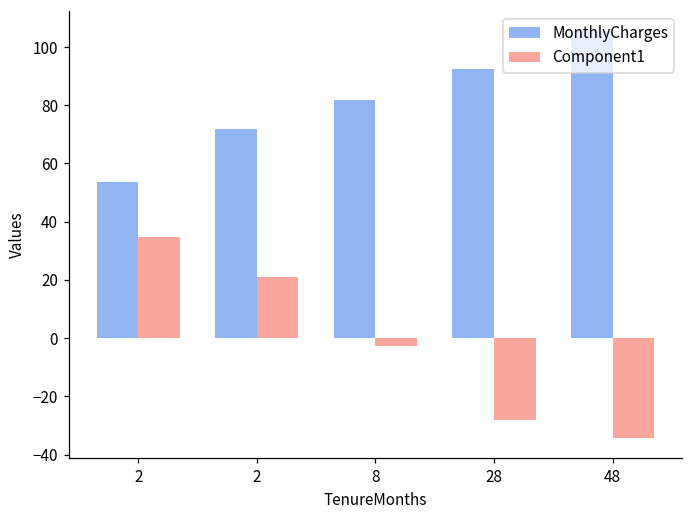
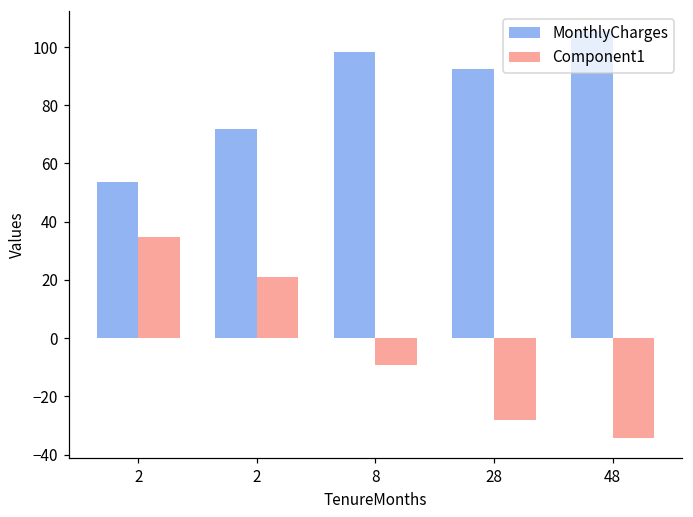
MonthlyCharges, 8: 82 -> 98
Component1, 8: -3 -> -9
